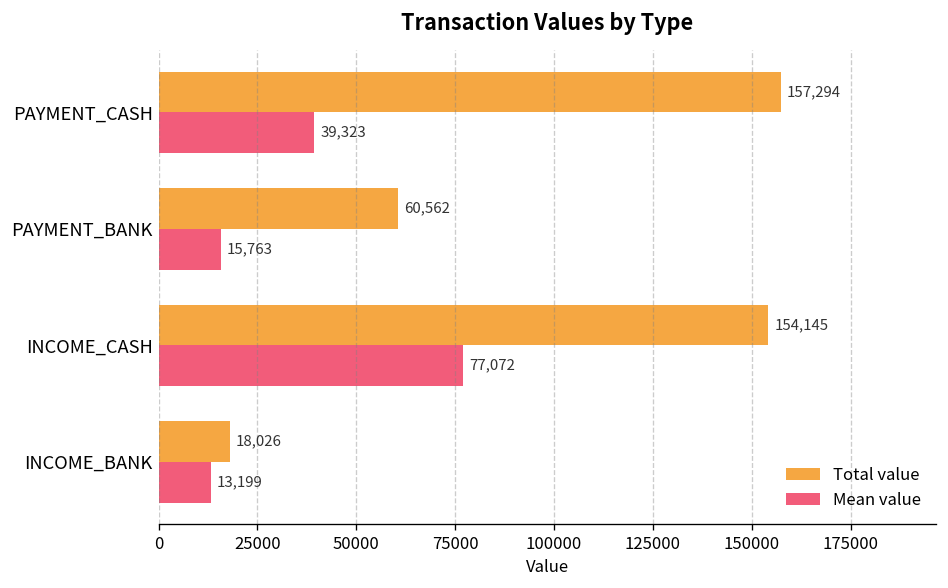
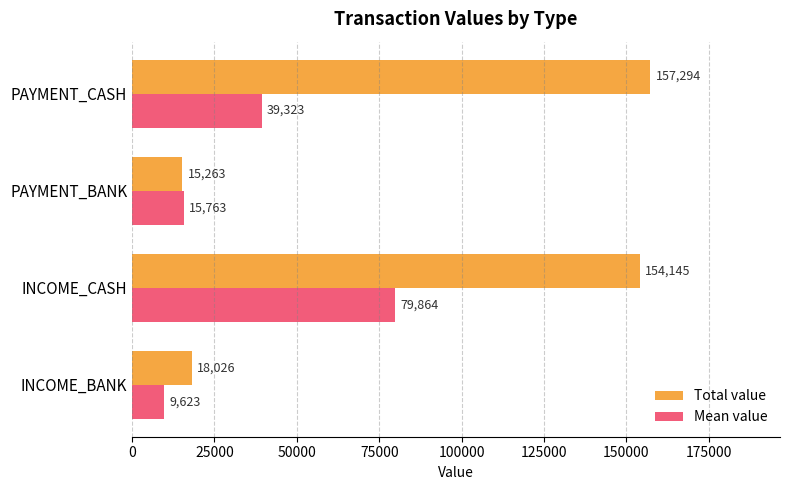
Total value, PAYMENT_BANK: 60,562 -> 15,263
Mean value, INCOME_CASH: 77,072 -> 79,864
Mean value, INCOME_BANK: 13,199 -> 9,623
